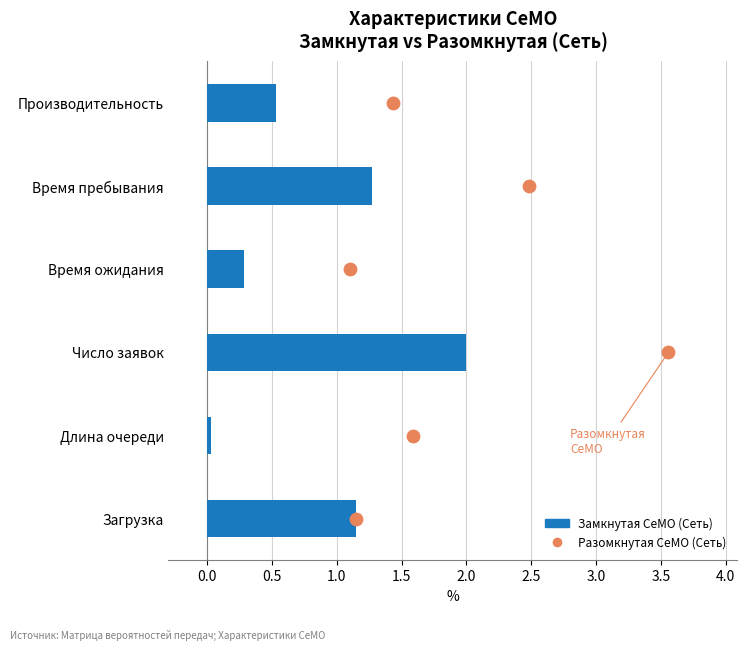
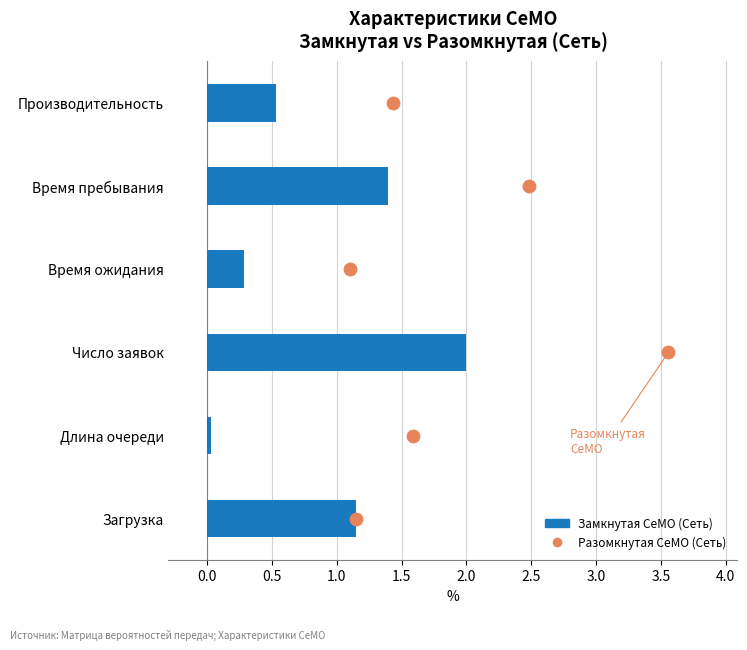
Замкнутая СеМО (Сеть), Время пребывания: 1.27 -> 1.39
